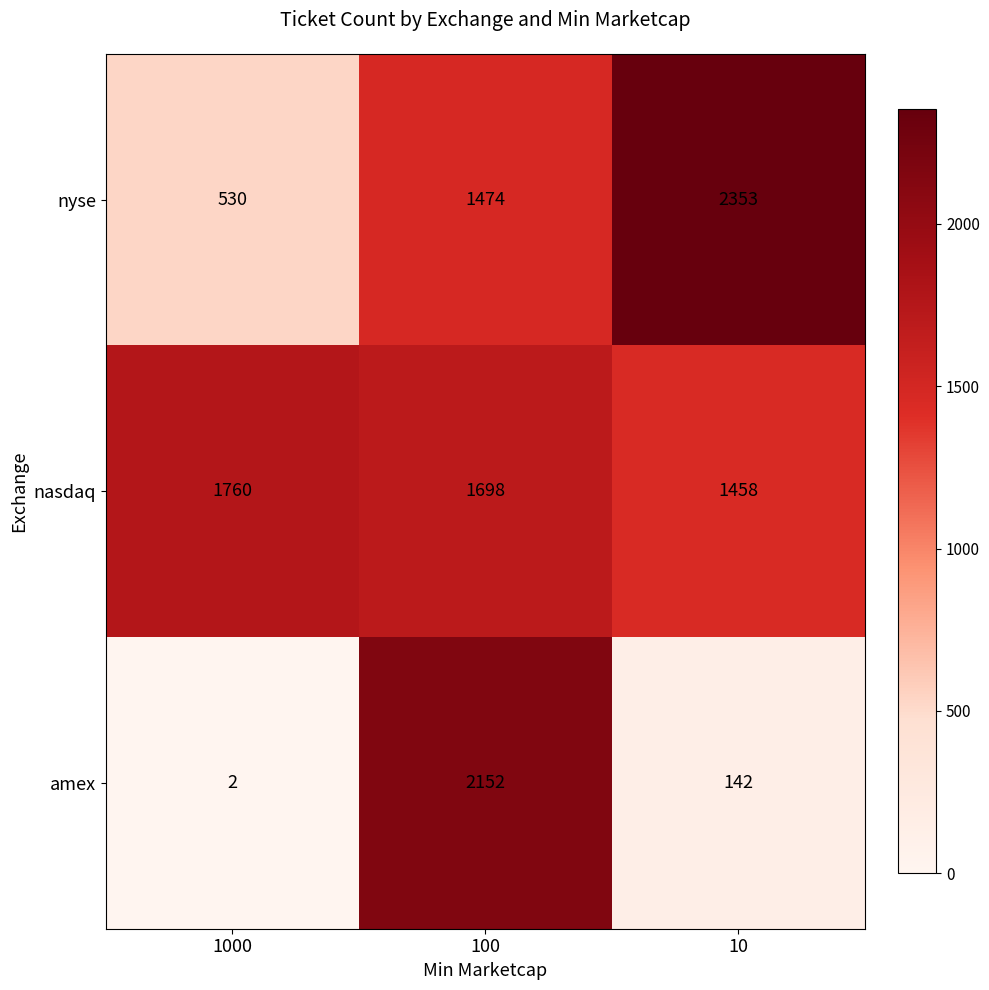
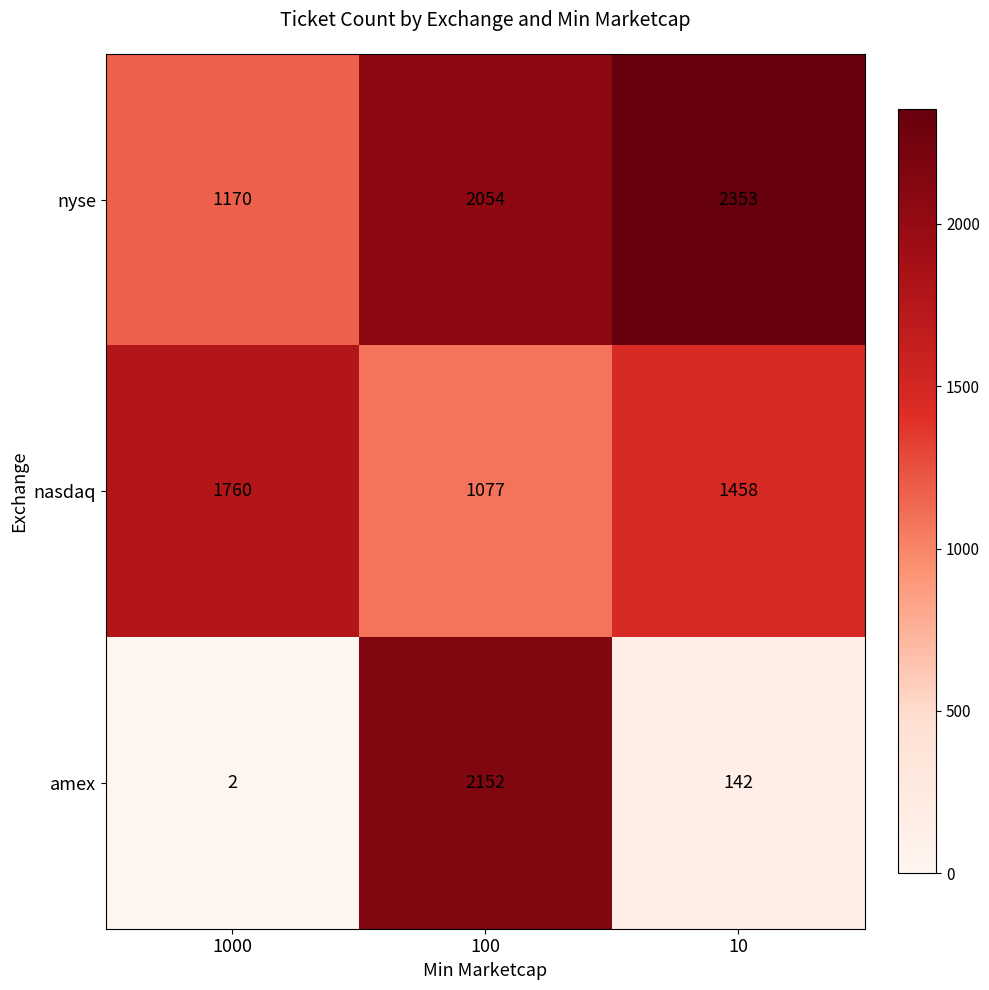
nyse, 1000: 530 -> 1170
nyse, 100: 1474 -> 2054
nasdaq, 100: 1698 -> 1077
